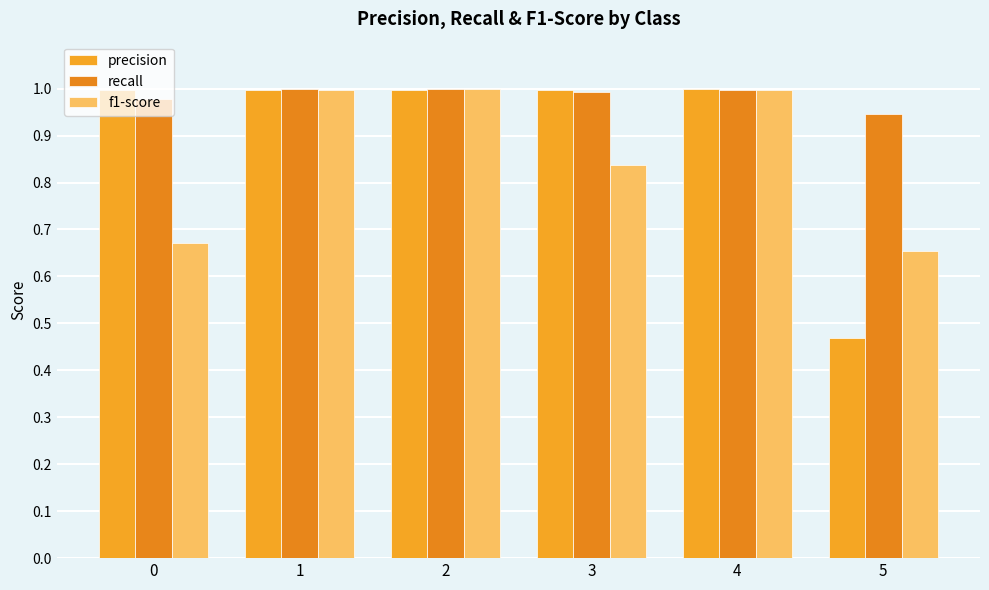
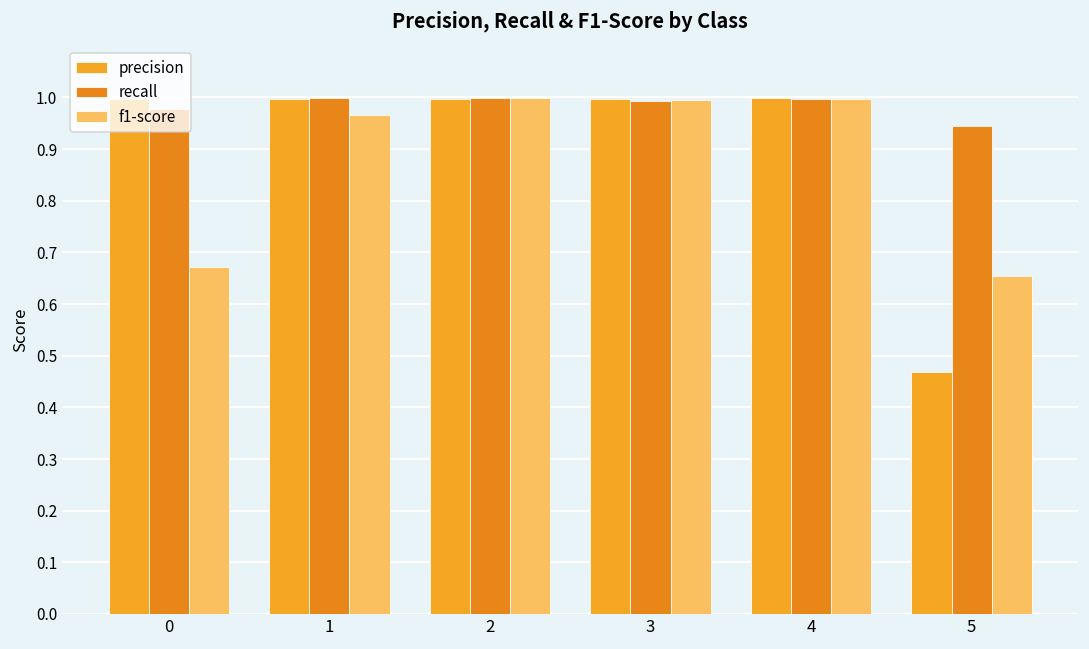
f1-score, 1: 1.00 -> 0.97
f1-score, 3: 0.84 -> 1.00
